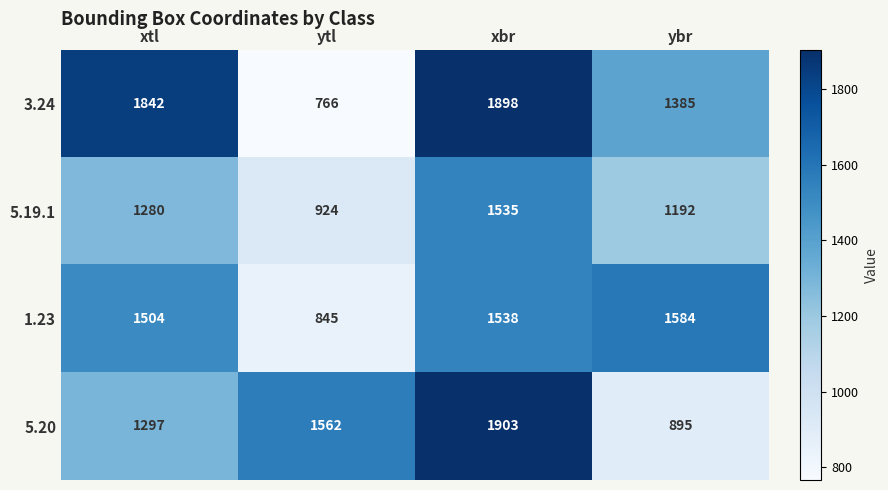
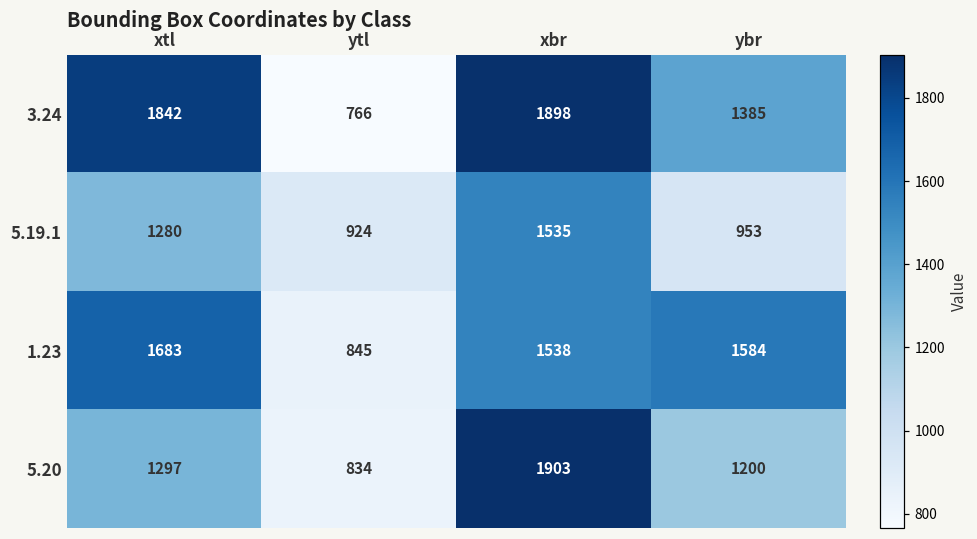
5.19.1, ybr: 1192 -> 953
1.23, xtl: 1504 -> 1683
5.20, ytl: 1562 -> 834
5.20, ybr: 895 -> 1200
